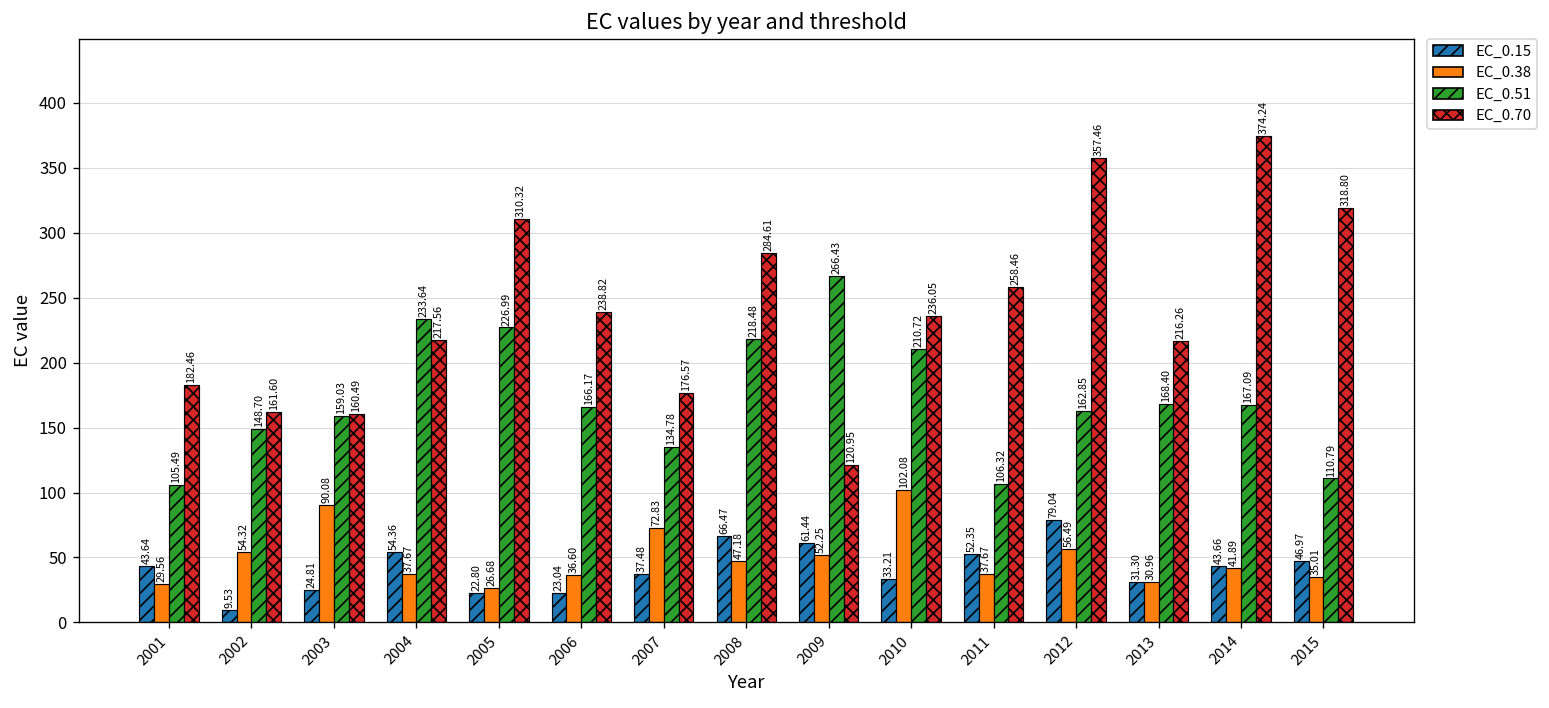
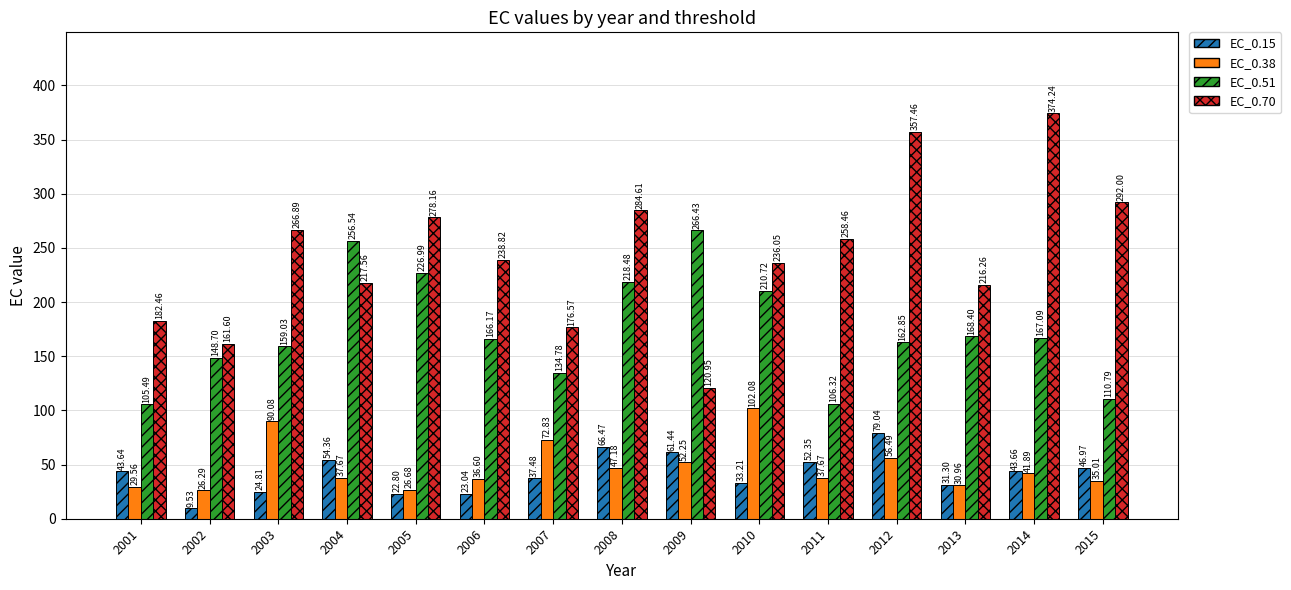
EC_0.38, 2002: 54.32 -> 26.29
EC_0.70, 2003: 160.49 -> 266.89
EC_0.51, 2004: 233.64 -> 256.54
EC_0.70, 2005: 310.32 -> 278.16
EC_0.70, 2015: 318.80 -> 292.00
